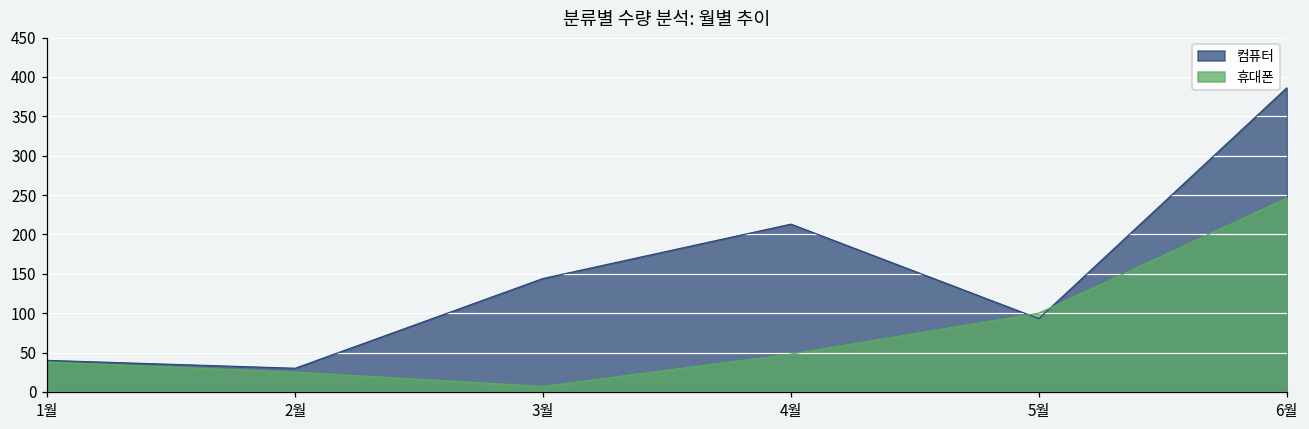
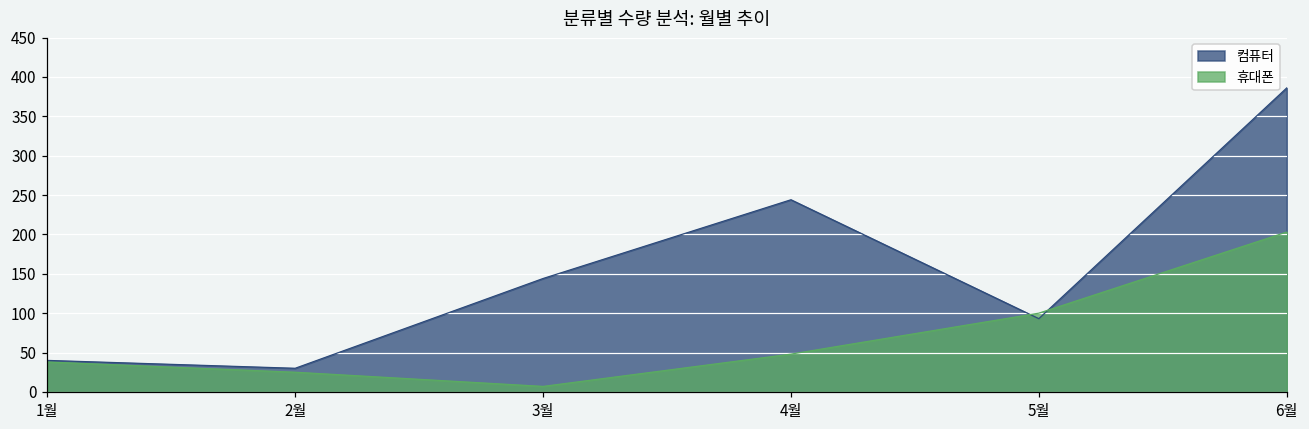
컴퓨터, 4월: 210 -> 240
휴대폰, 6월: 250 -> 200
